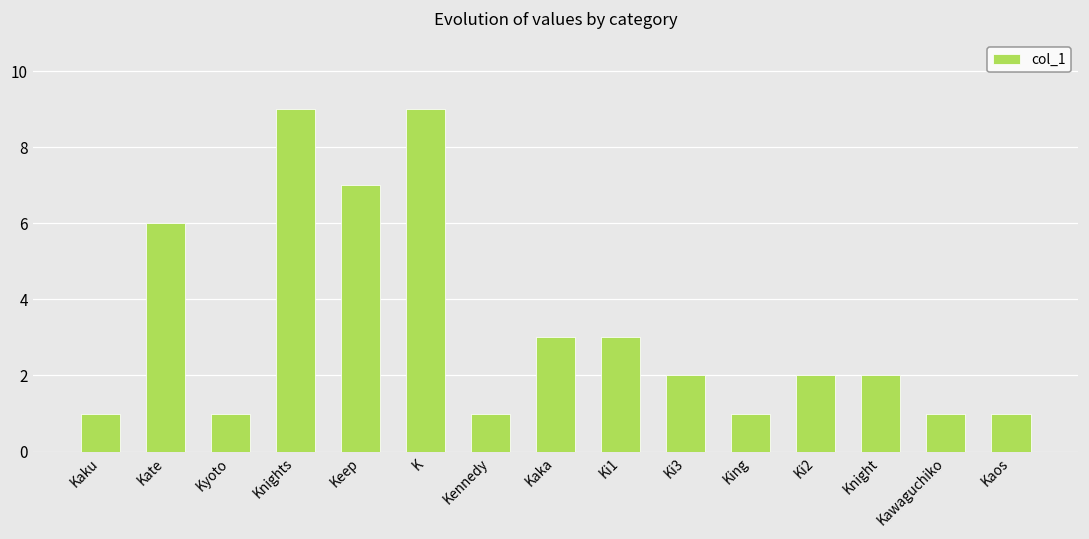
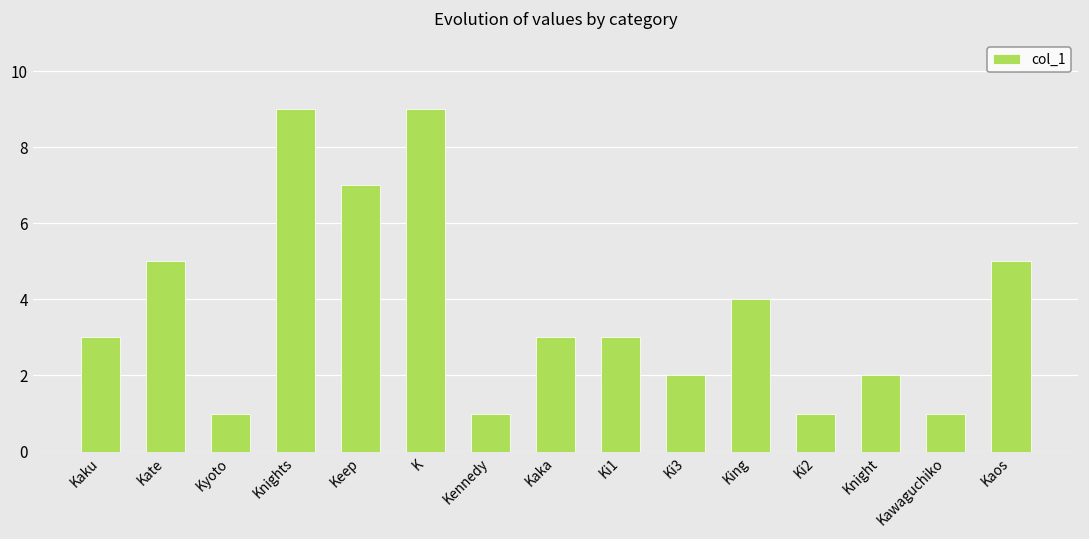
Kaku: 1 -> 3
Kate: 6 -> 5
King: 1 -> 4
Ki2: 2 -> 1
Kaos: 1 -> 5
